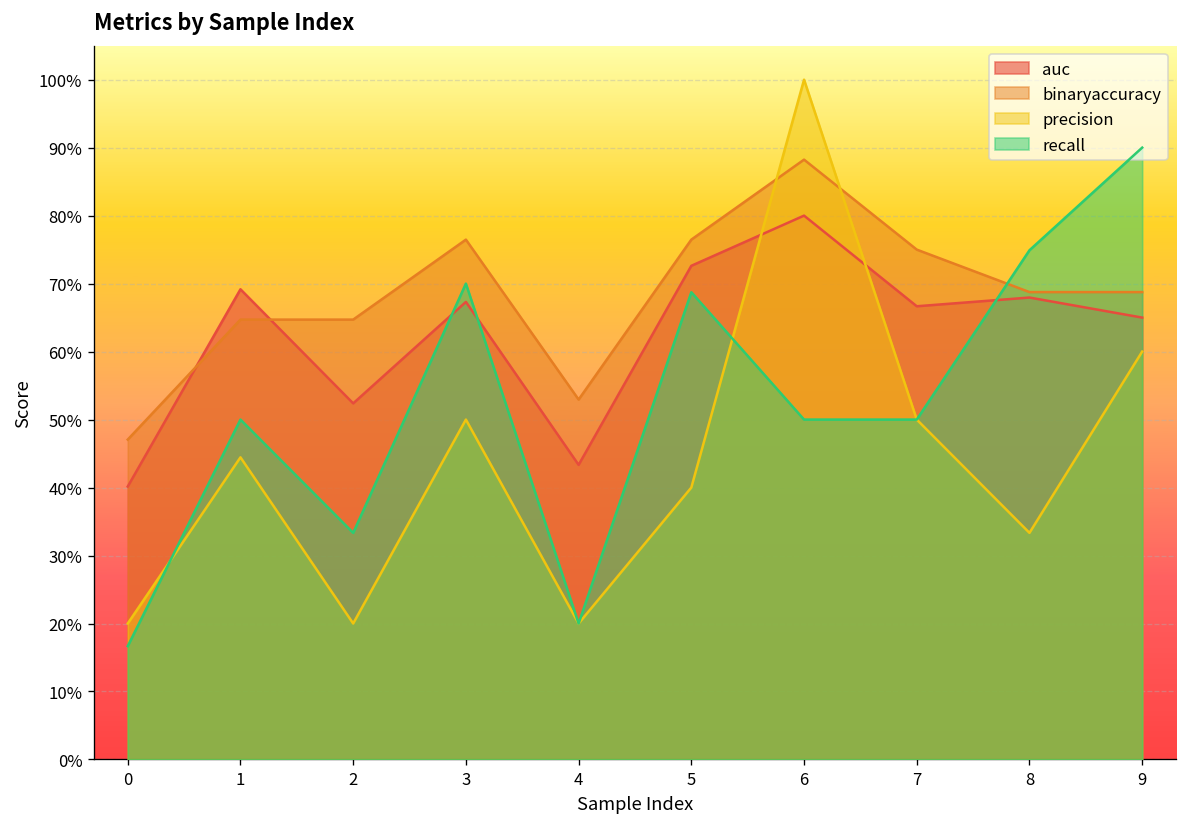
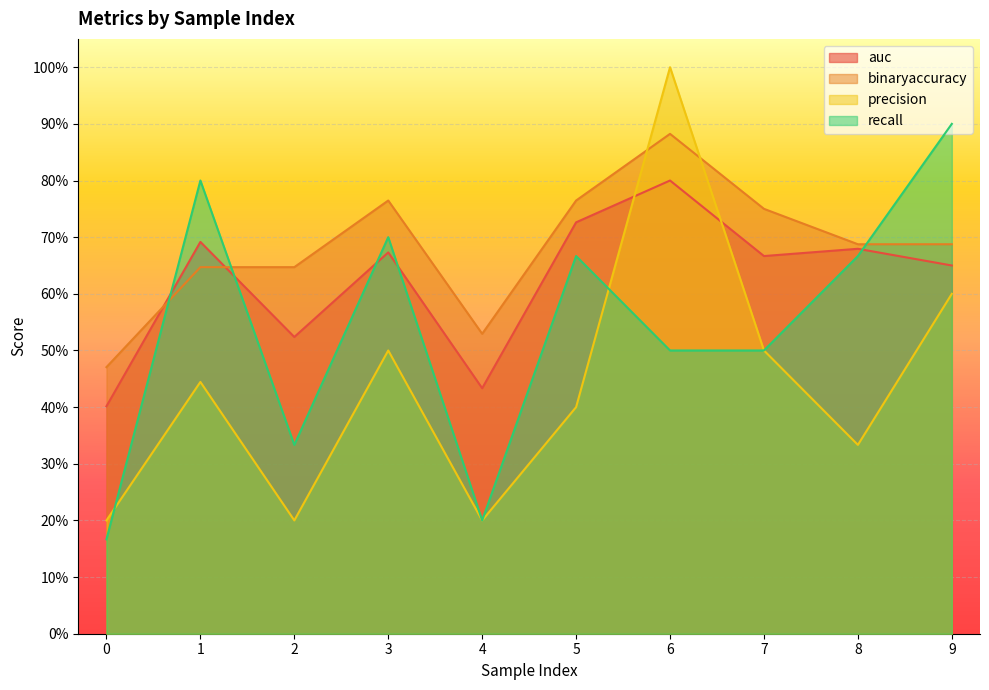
recall, 1: 50% -> 80%
recall, 5: 69% -> 67%
recall, 8: 75% -> 67%
